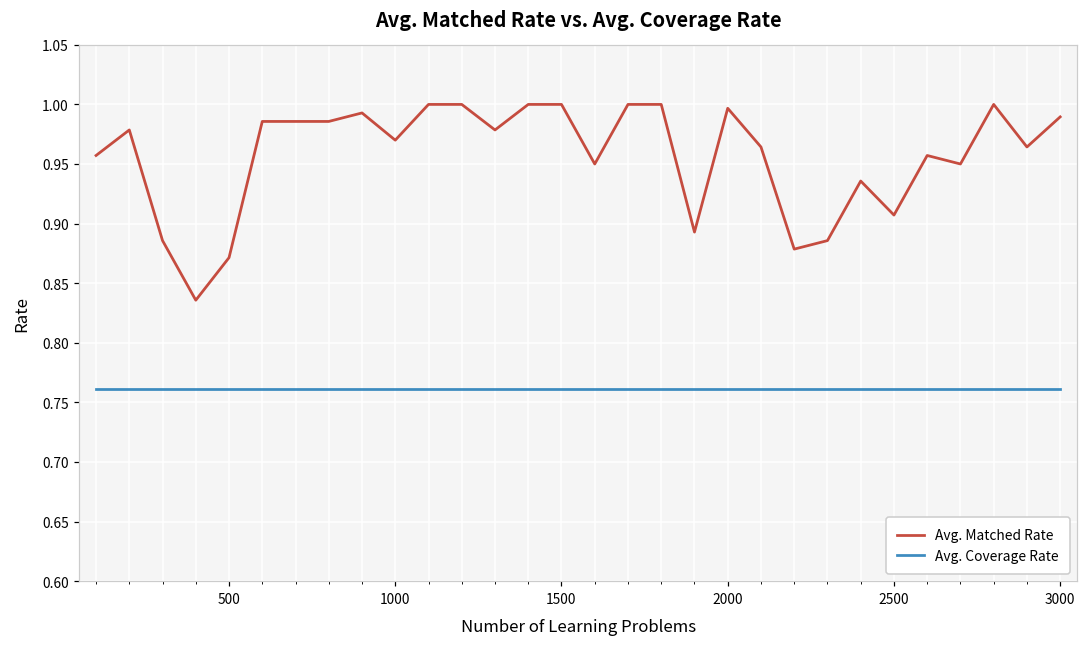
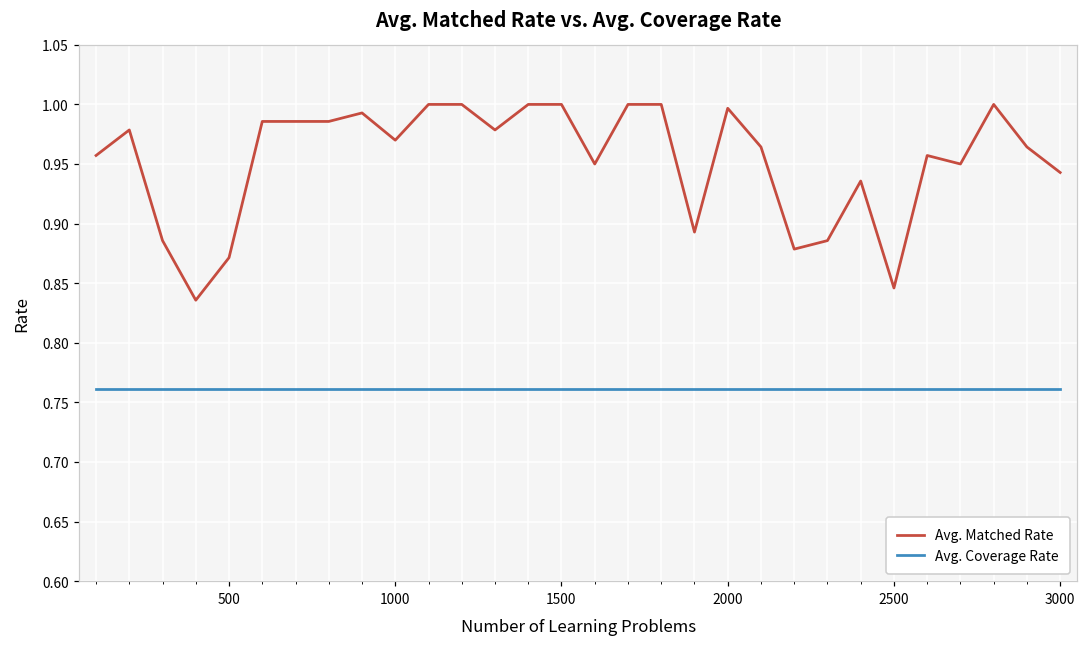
Avg. Matched Rate, 2500: 0.907 -> 0.846
Avg. Matched Rate, 3000: 0.990 -> 0.943
